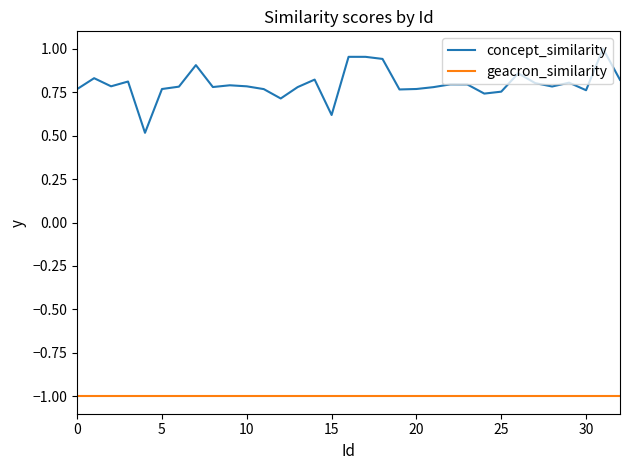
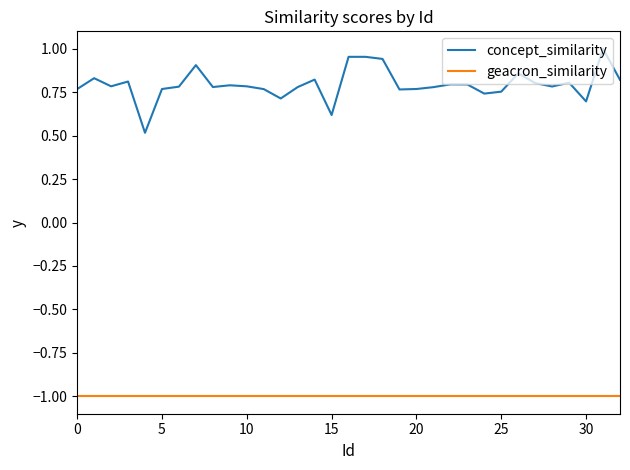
concept_similarity, 30: 0.76 -> 0.70
